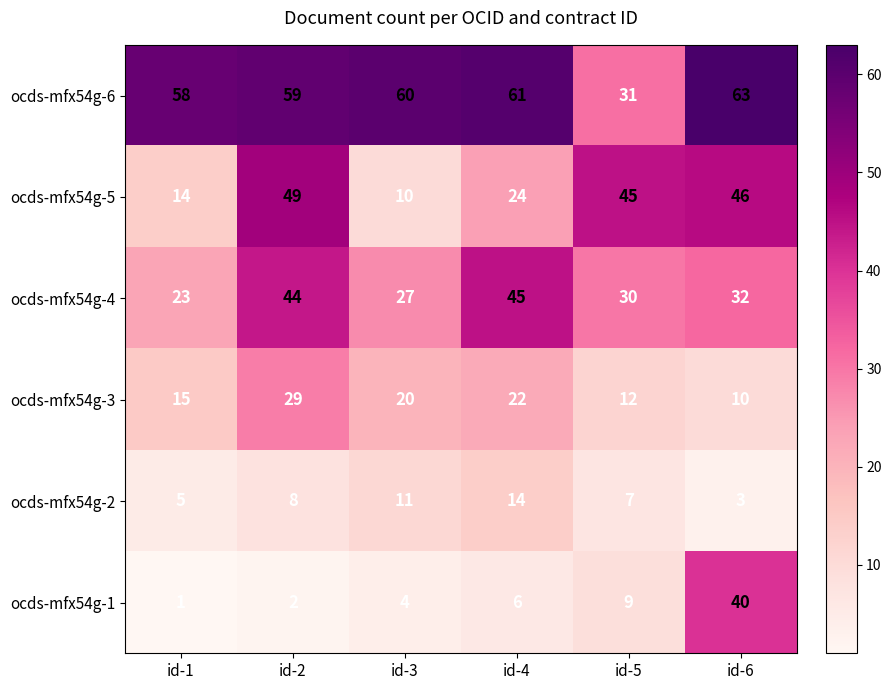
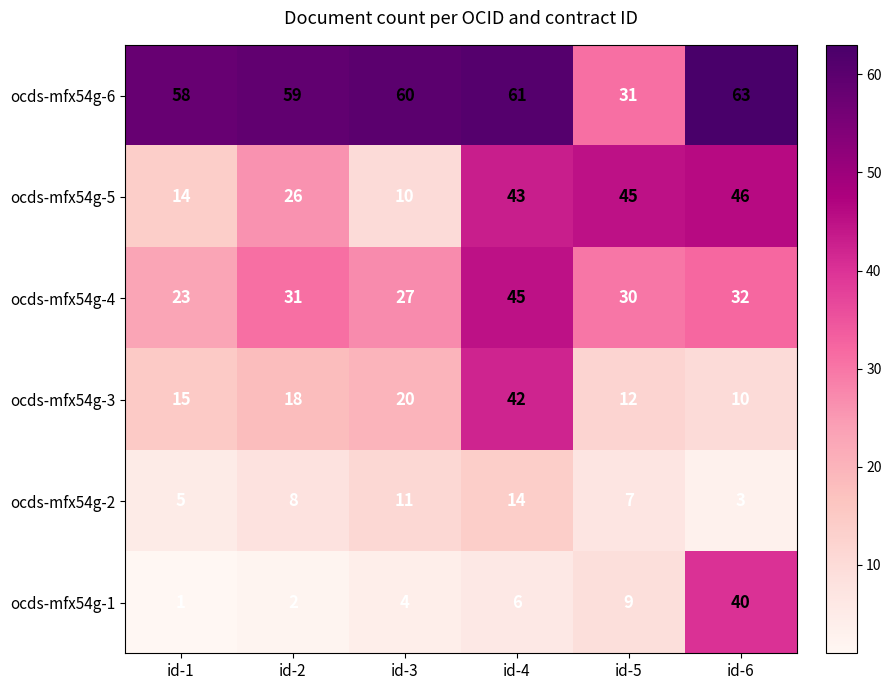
ocds-mfx54g-5, id-2: 49 -> 26
ocds-mfx54g-5, id-4: 24 -> 43
ocds-mfx54g-4, id-2: 44 -> 31
ocds-mfx54g-3, id-2: 29 -> 18
ocds-mfx54g-3, id-4: 22 -> 42
